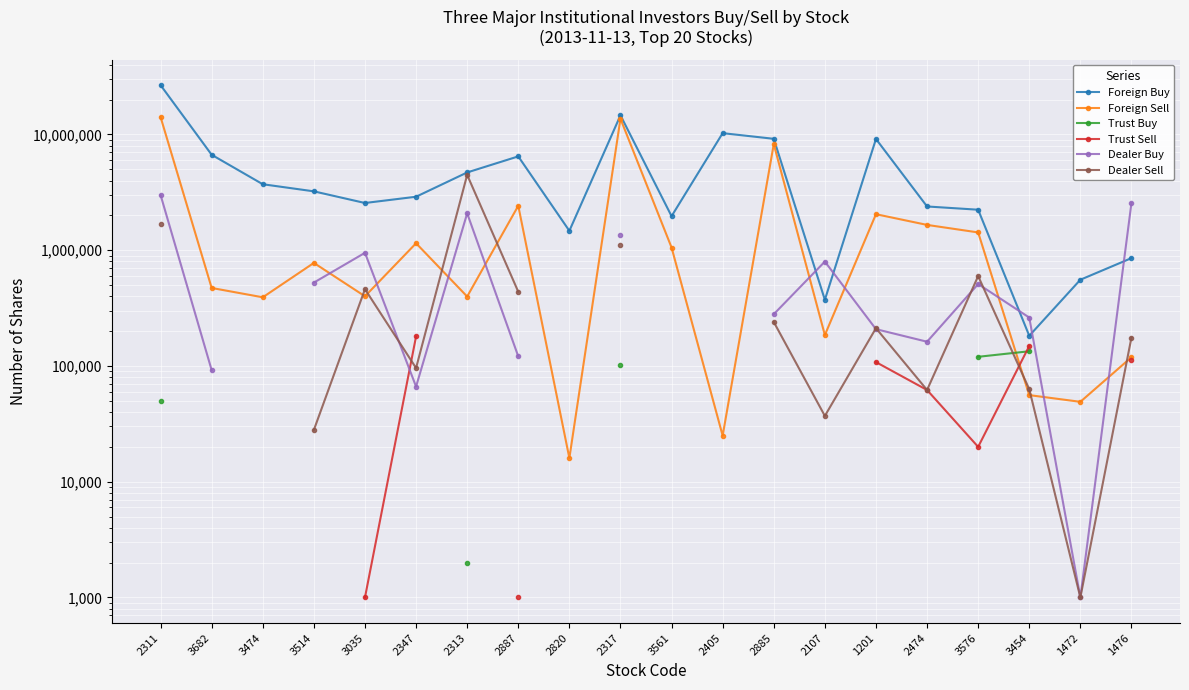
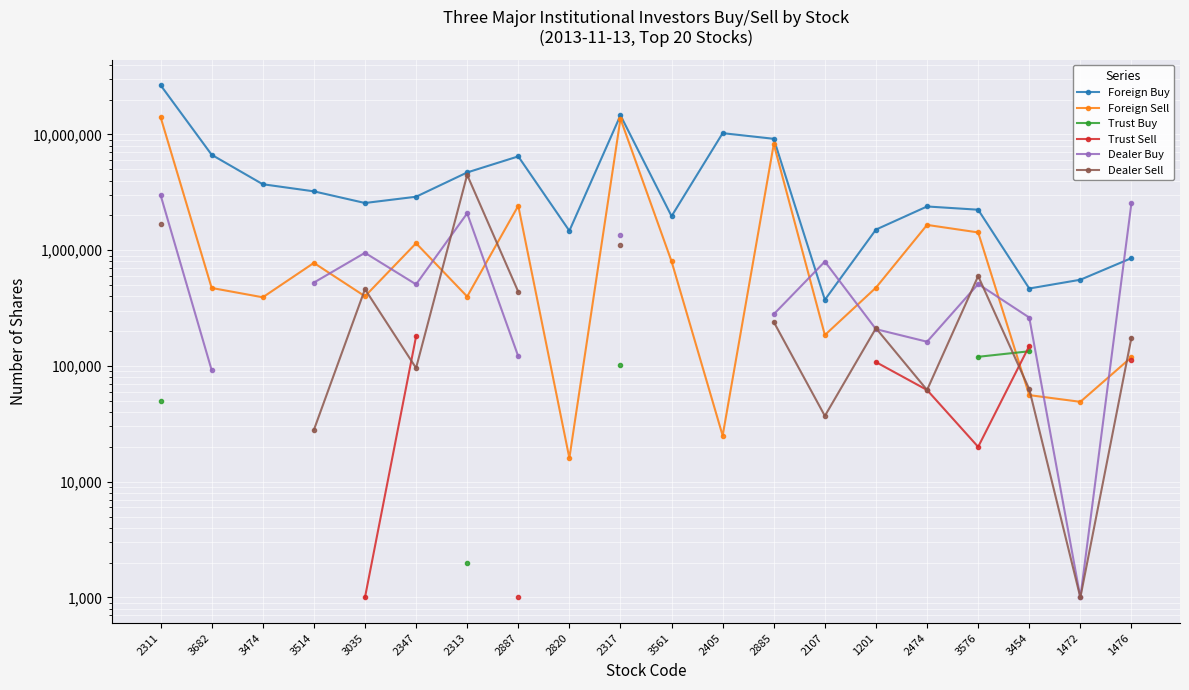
Dealer Buy, 2347: 70,000 -> 500,000
Foreign Sell, 3561: 1,100,000 -> 800,000
Foreign Buy, 1201: 9,000,000 -> 1,500,000
Foreign Sell, 1201: 2,000,000 -> 480,000
Foreign Buy, 3454: 180,000 -> 470,000
